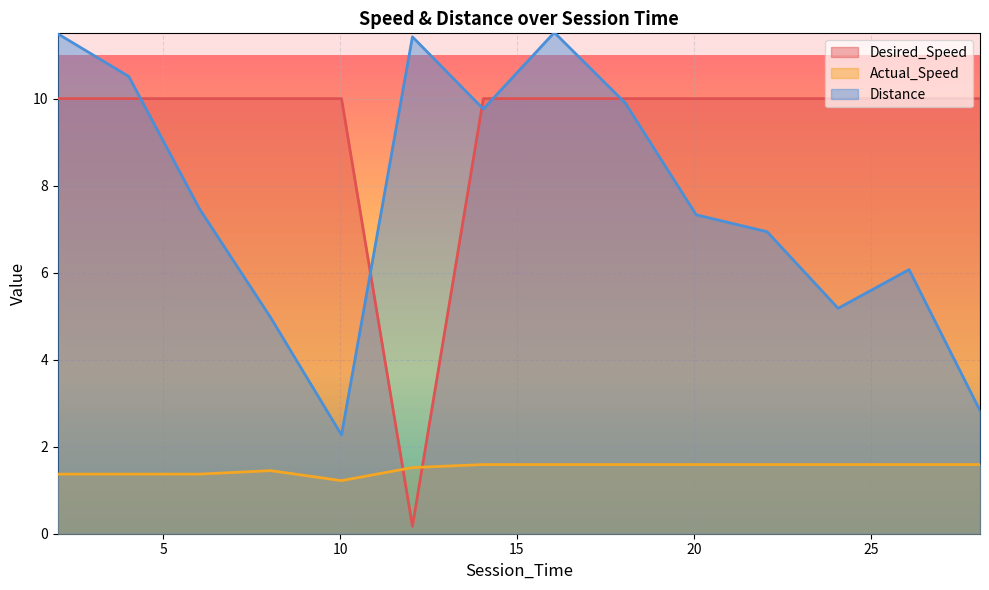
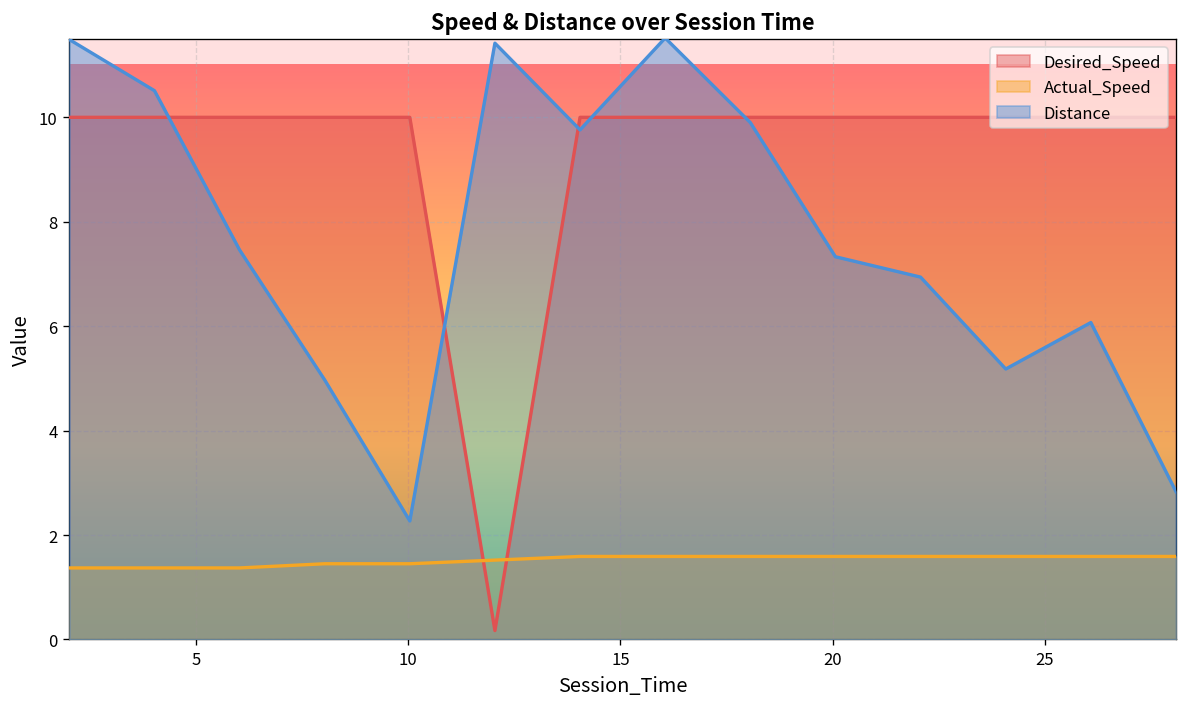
Actual_Speed, 10: 1.2 -> 1.5
